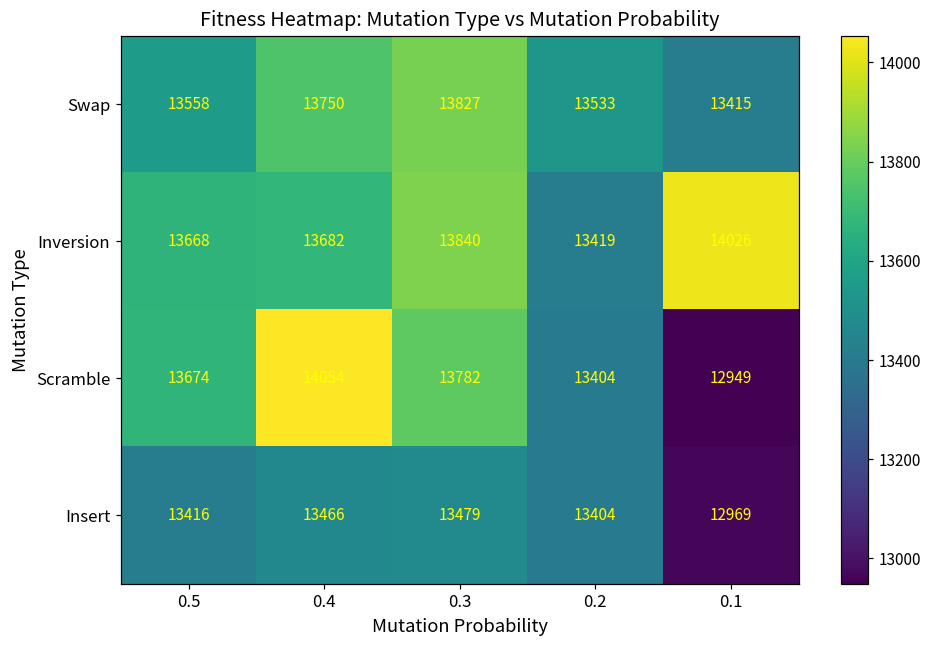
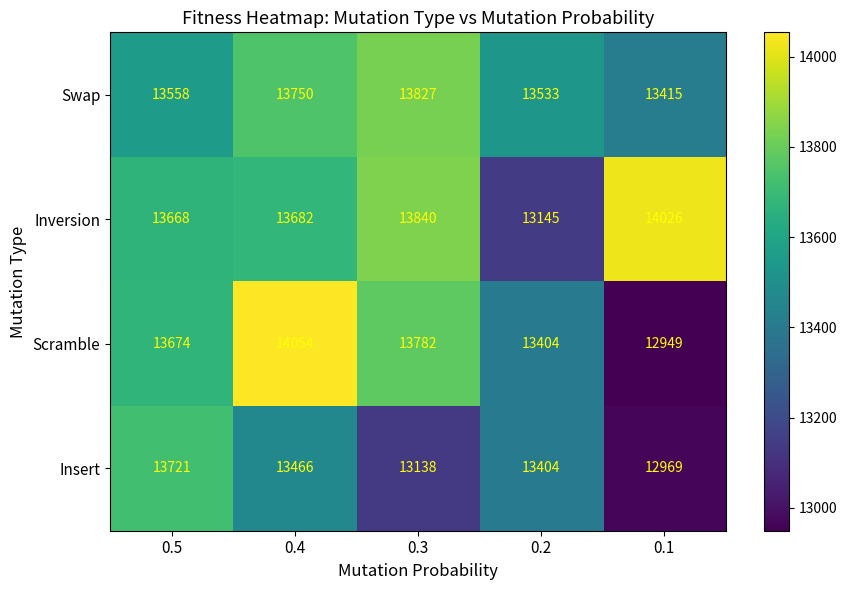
Inversion, 0.2: 13419 -> 13145
Insert, 0.5: 13416 -> 13721
Insert, 0.3: 13479 -> 13138
